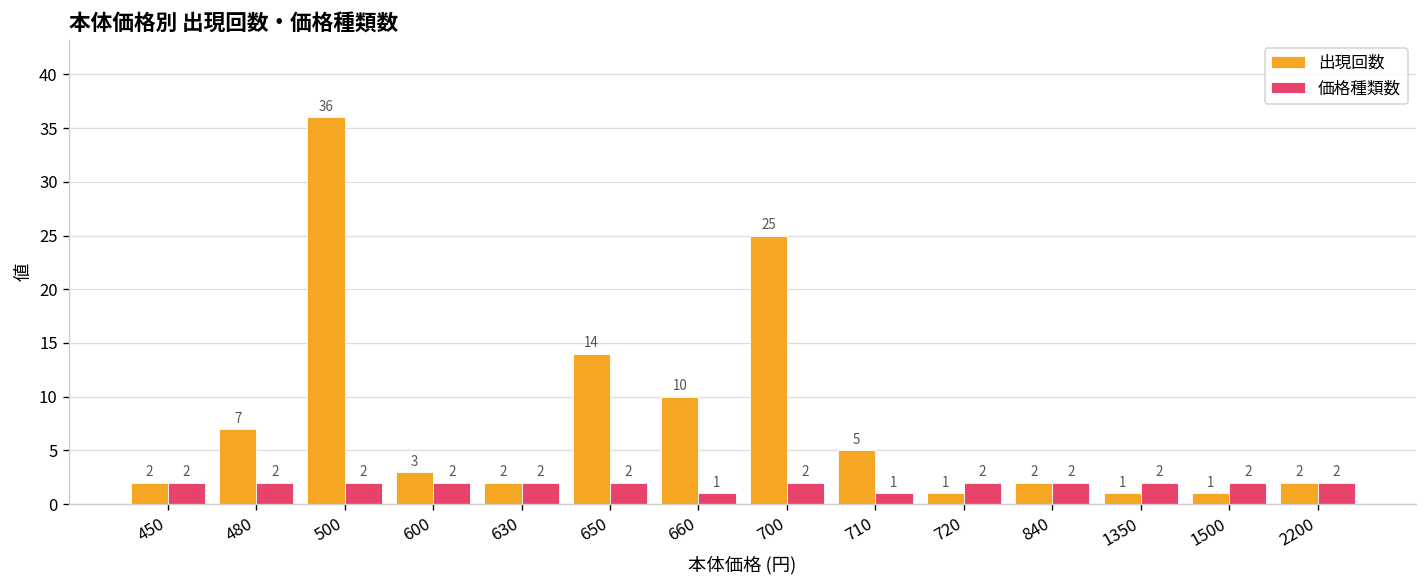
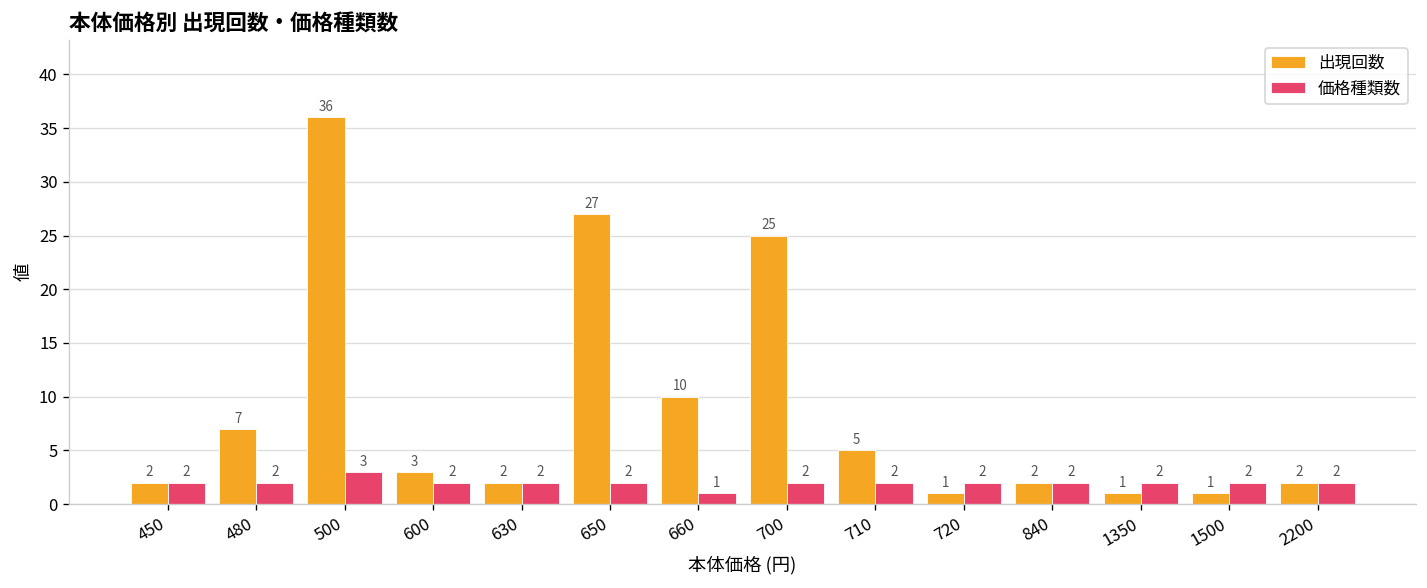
価格種類数, 500: 2 -> 3
出現回数, 650: 14 -> 27
価格種類数, 710: 1 -> 2
